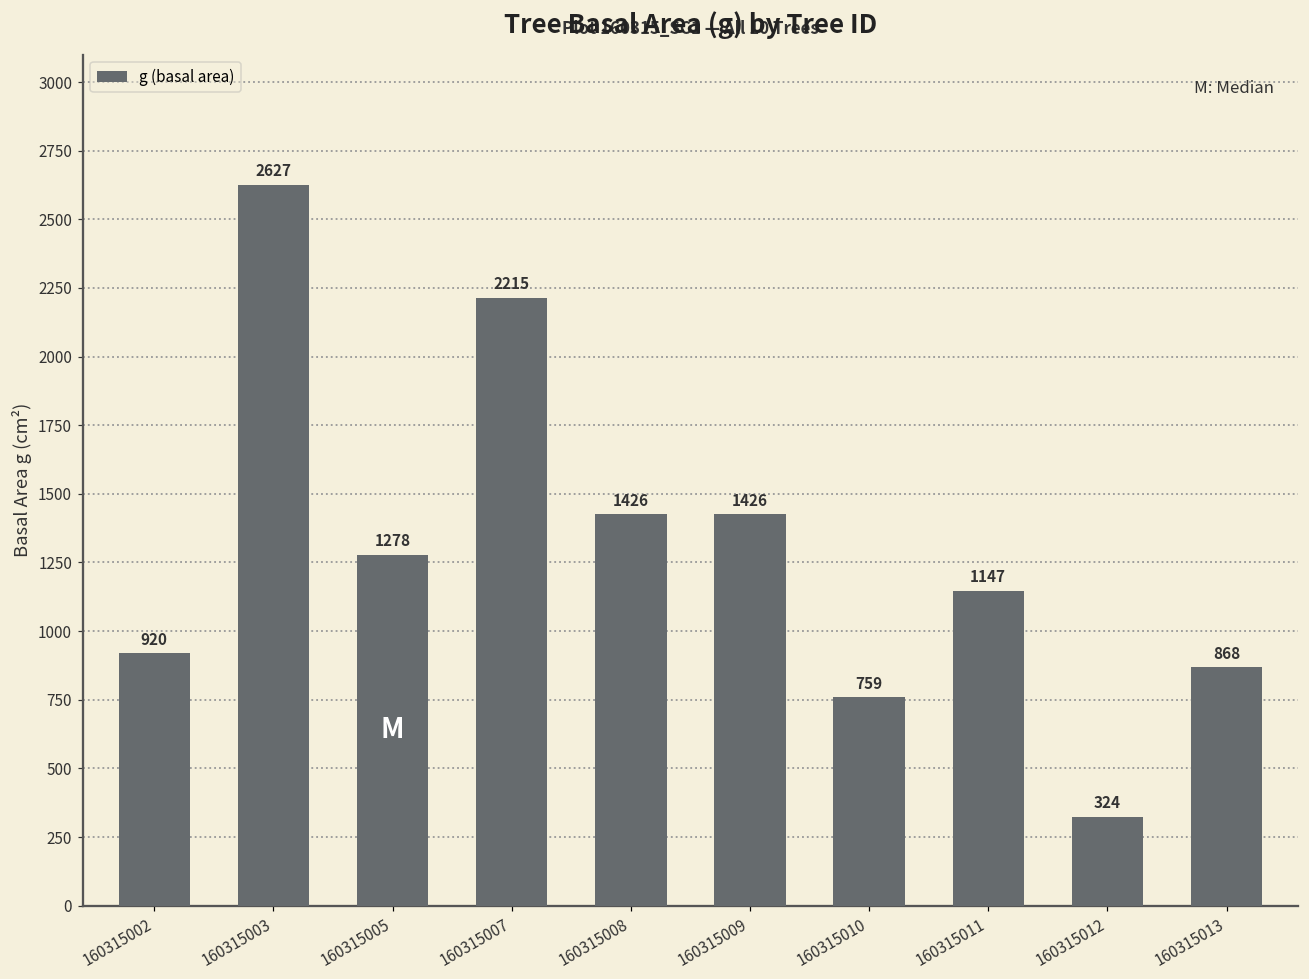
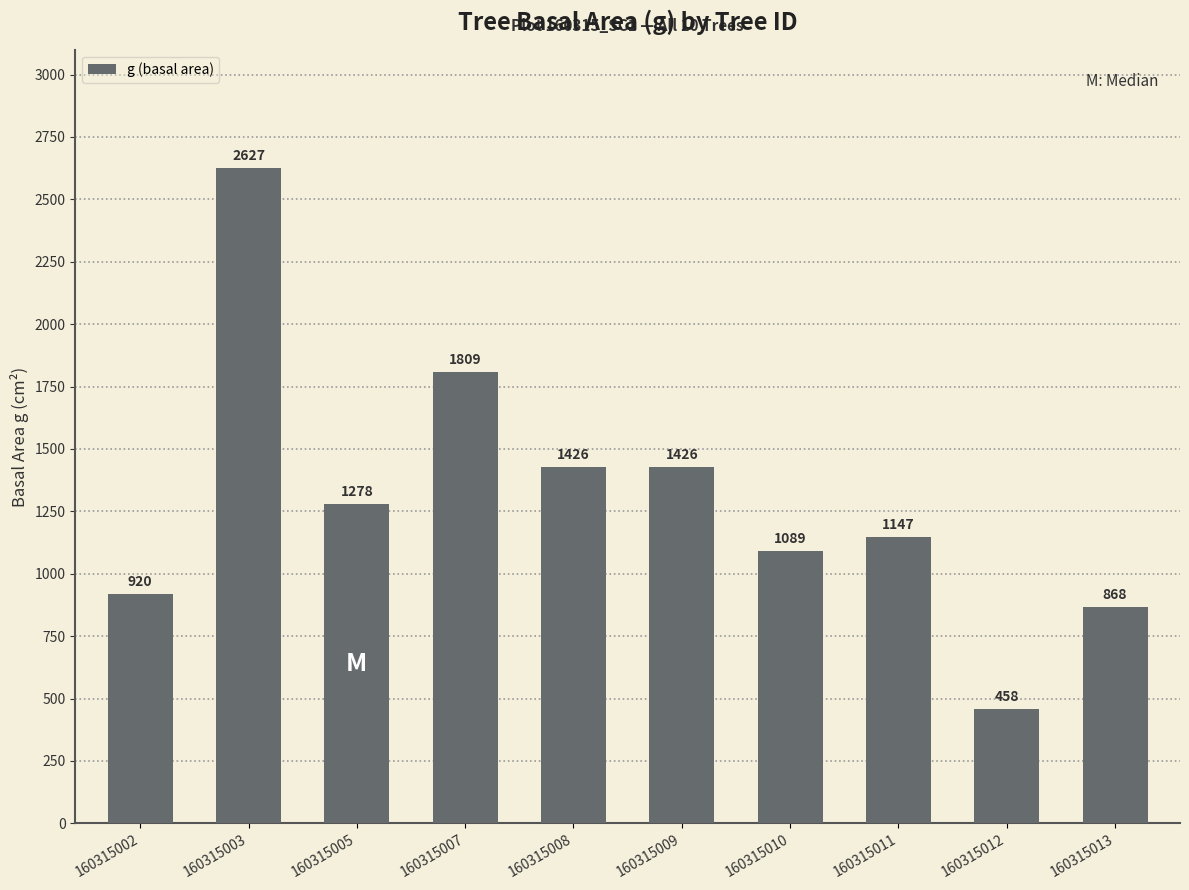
160315007: 2215 -> 1809
160315010: 759 -> 1089
160315012: 324 -> 458
